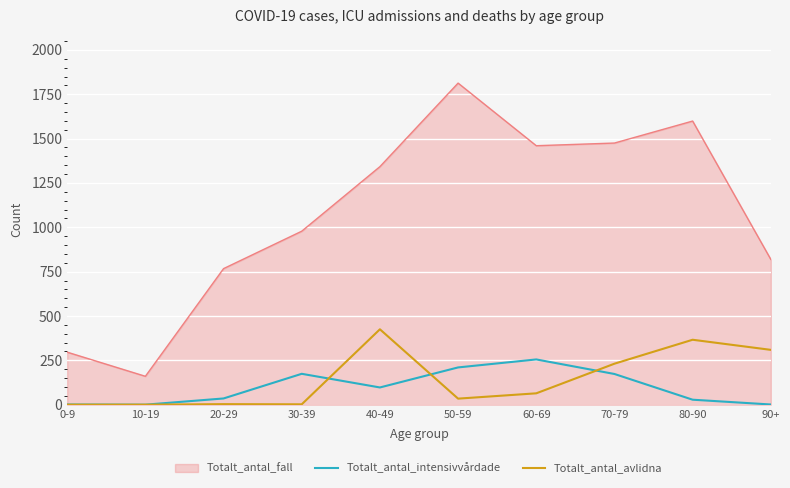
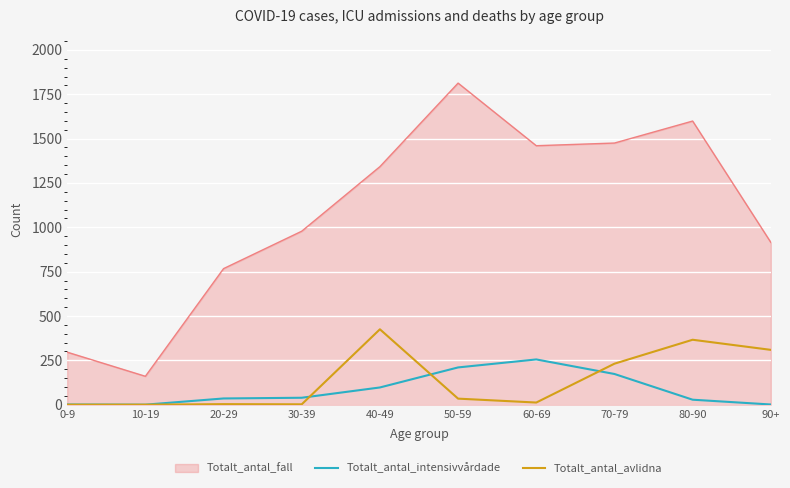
Totalt_antal_intensivvårdade, 30-39: 170 -> 40
Totalt_antal_avlidna, 60-69: 60 -> 10
Totalt_antal_fall, 90+: 820 -> 920
